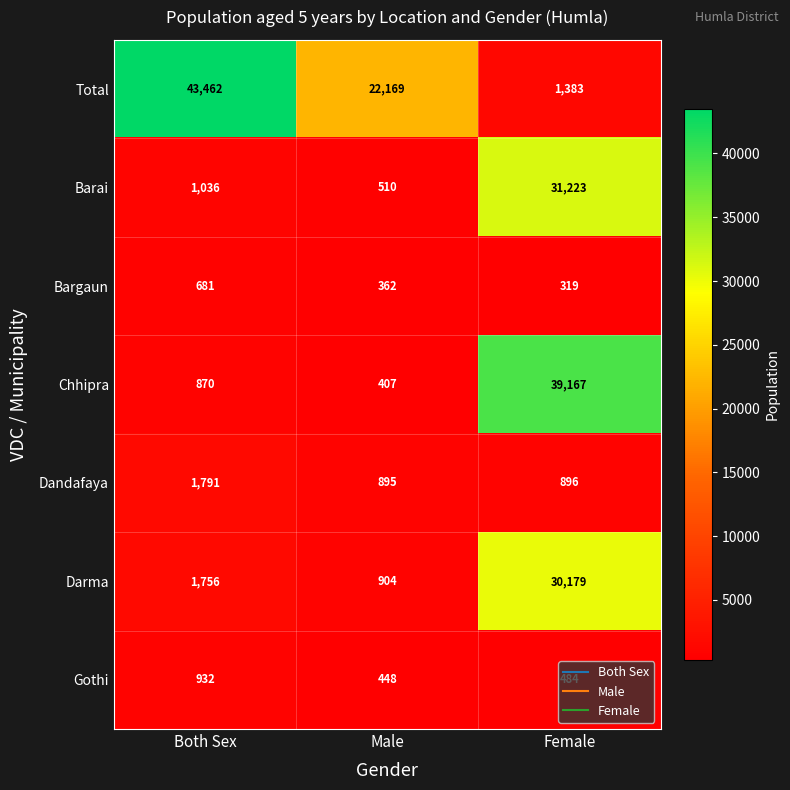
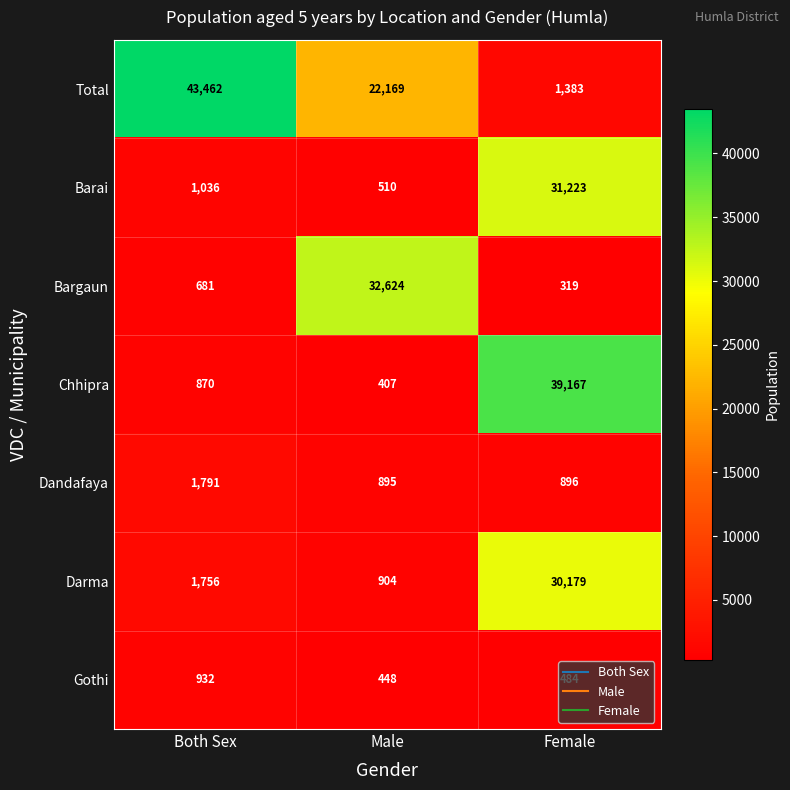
Bargaun, Male: 362 -> 32,624
